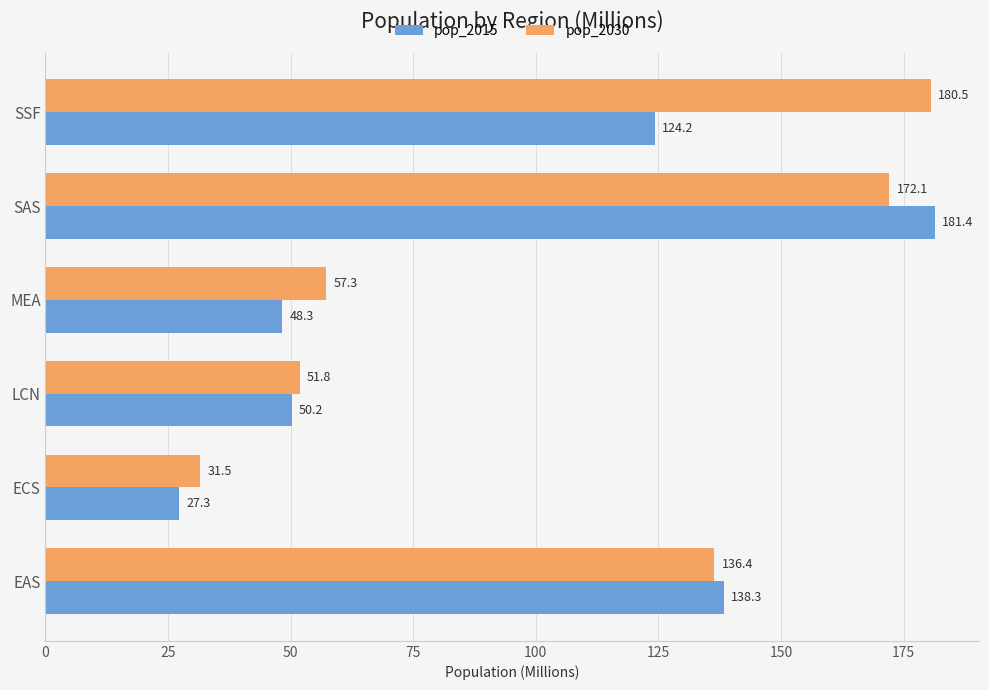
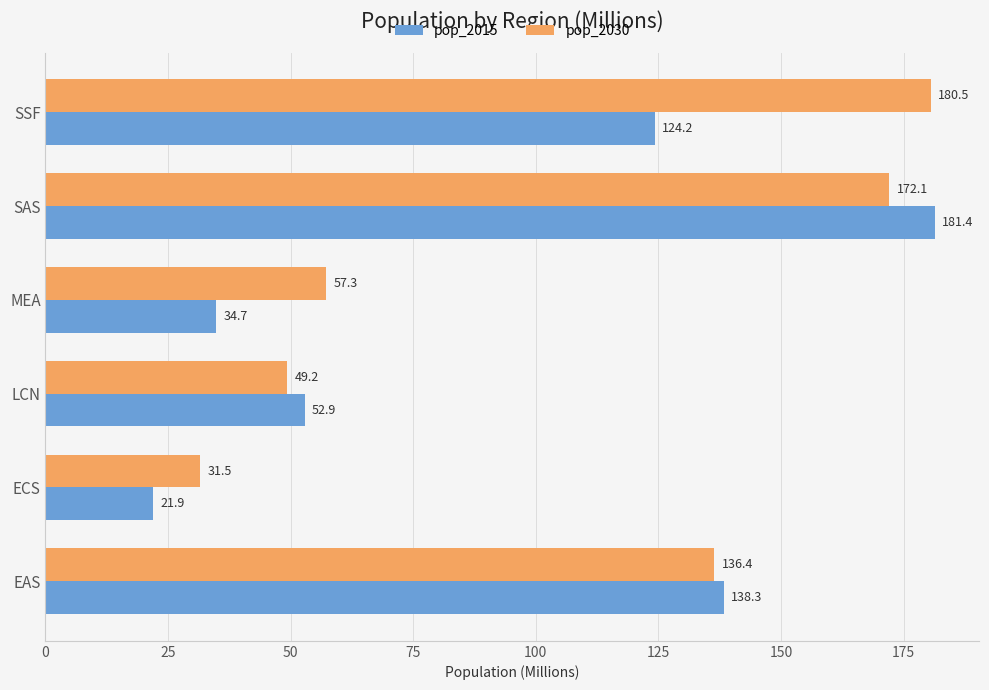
pop_2015, MEA: 48.3 -> 34.7
pop_2030, LCN: 51.8 -> 49.2
pop_2015, LCN: 50.2 -> 52.9
pop_2015, ECS: 27.3 -> 21.9
